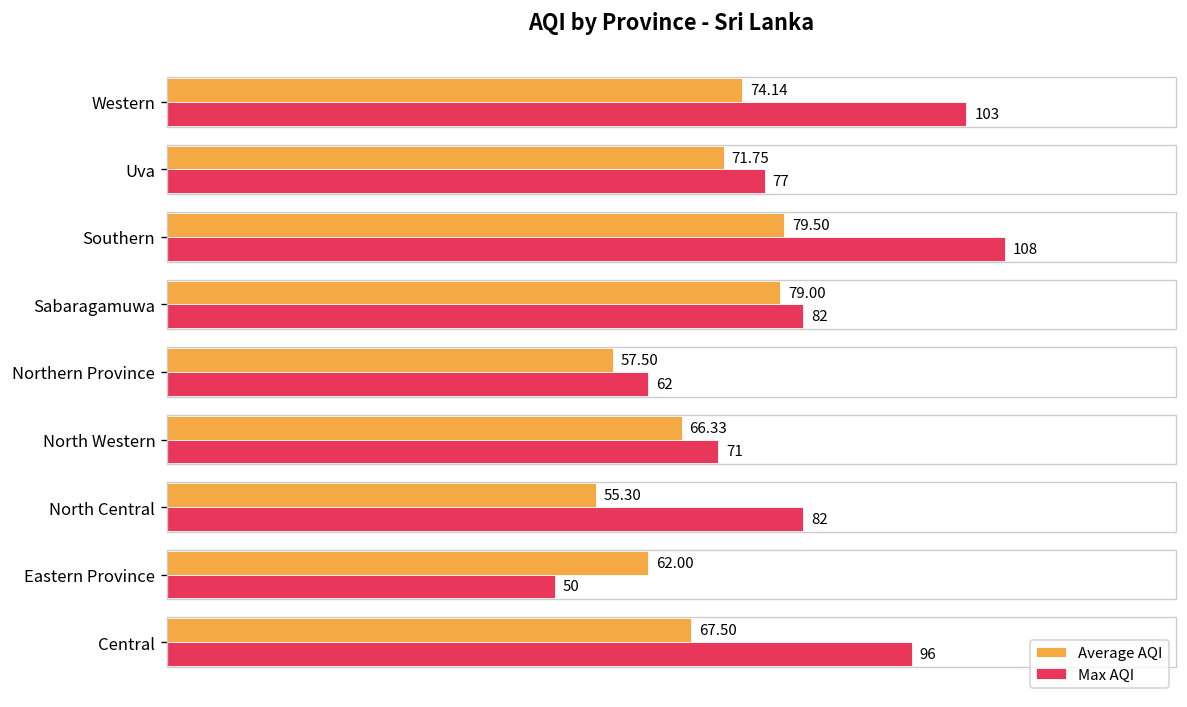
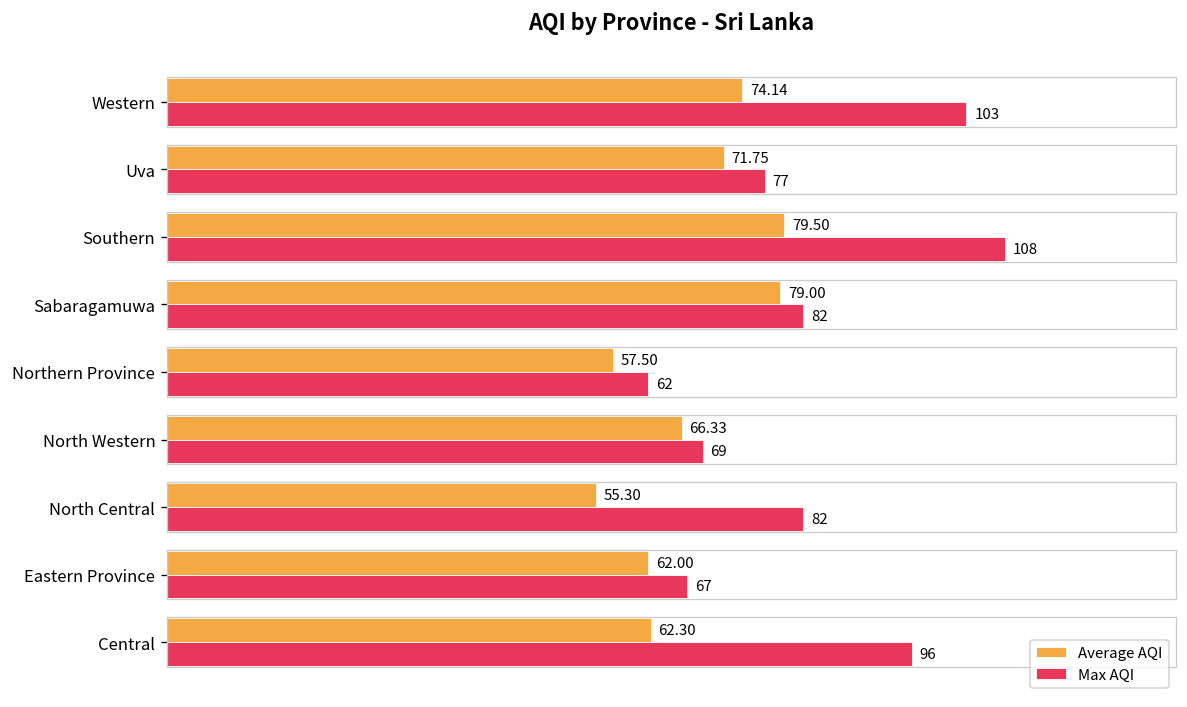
Max AQI, North Western: 71 -> 69
Max AQI, Eastern Province: 50 -> 67
Average AQI, Central: 67.50 -> 62.30
